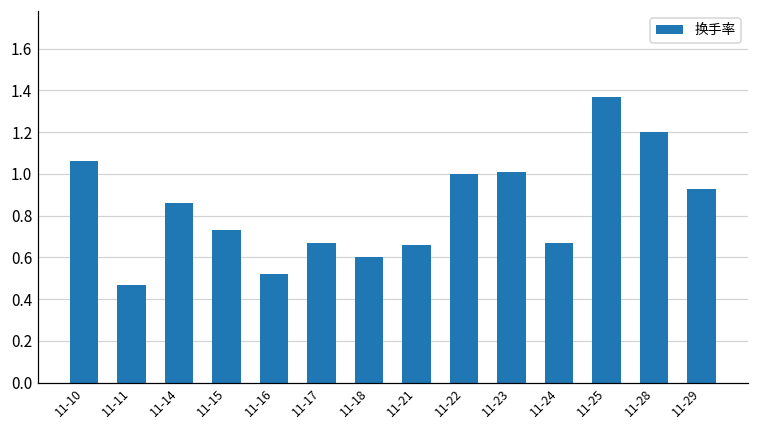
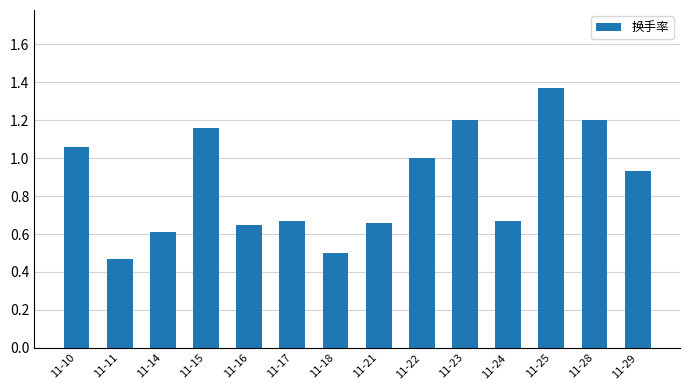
11-14: 0.86 -> 0.61
11-15: 0.73 -> 1.16
11-16: 0.52 -> 0.65
11-18: 0.6 -> 0.5
11-23: 1.01 -> 1.20
